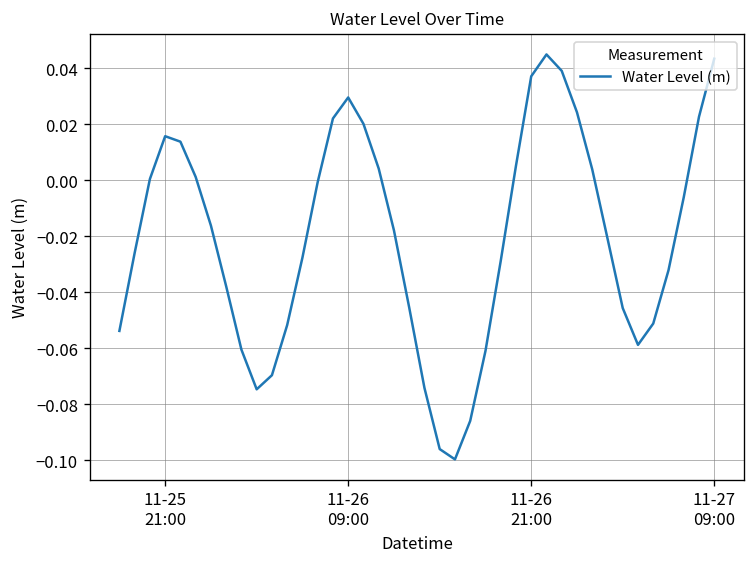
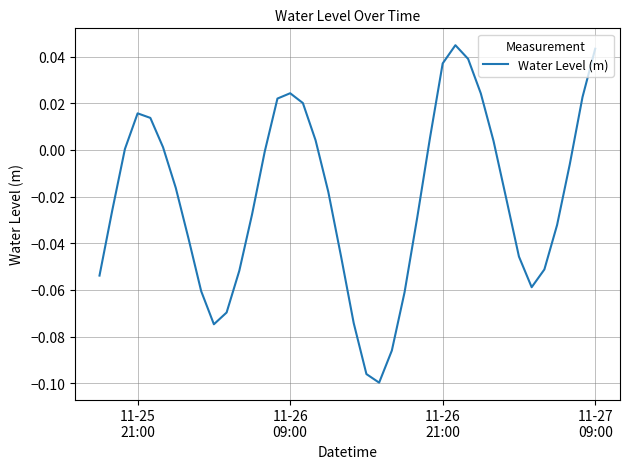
11-26 09:00: 0.030 -> 0.024
